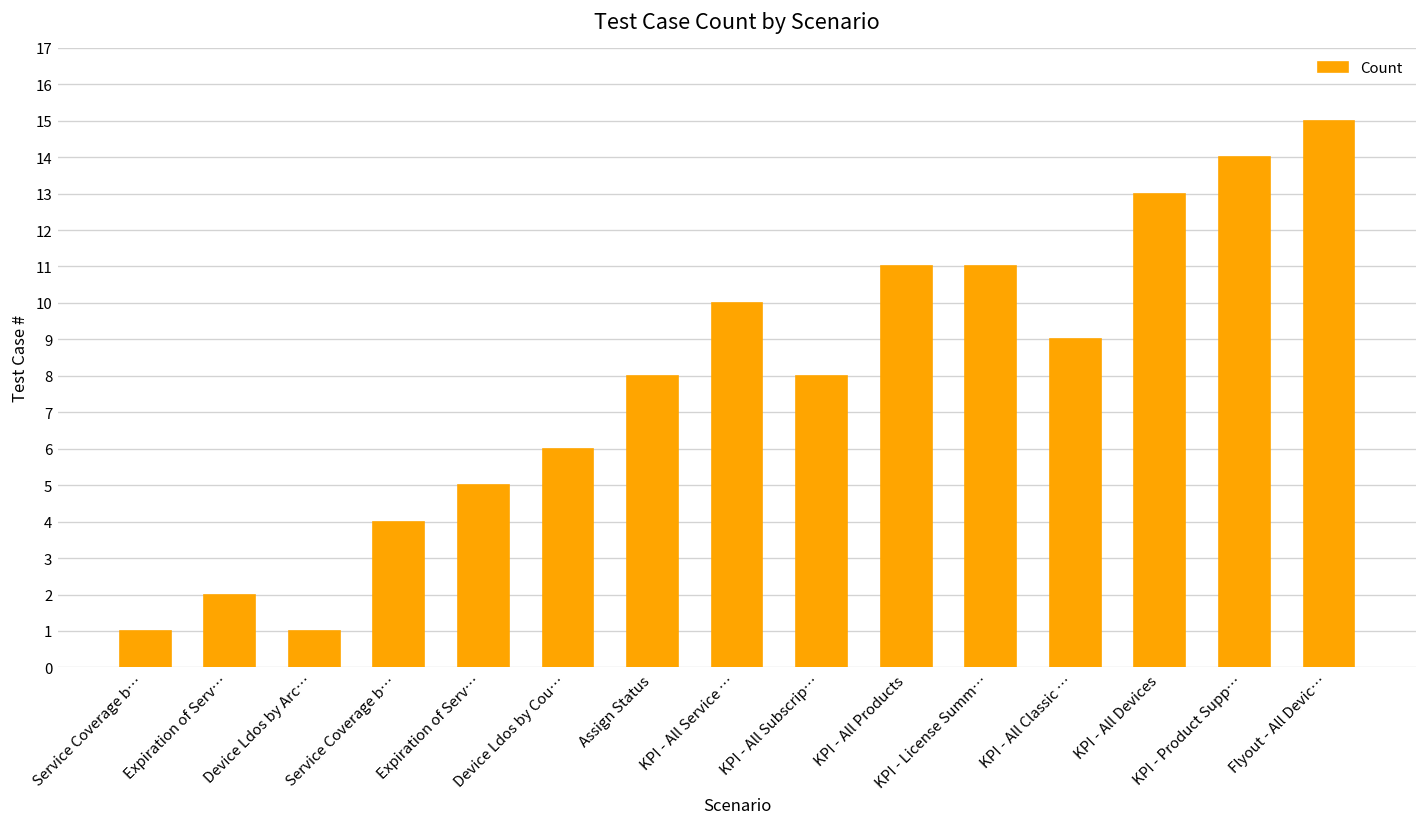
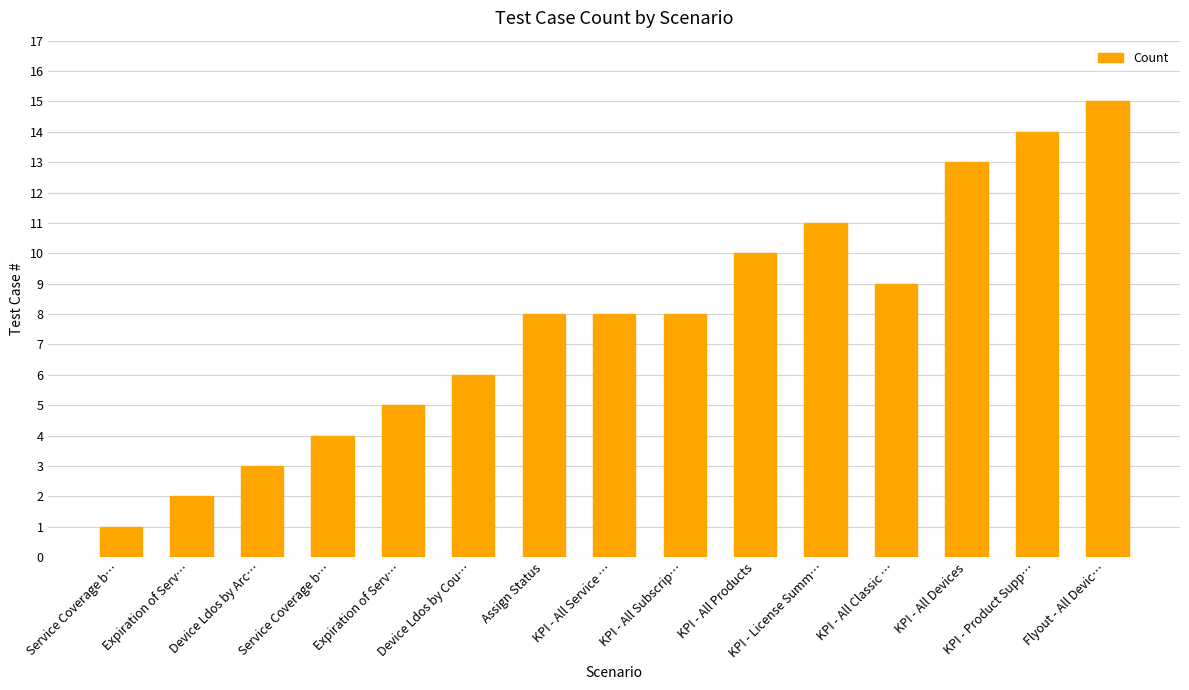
Device Ldos by Arc…: 1 -> 3
KPI - All Service …: 10 -> 8
KPI - All Products: 11 -> 10
